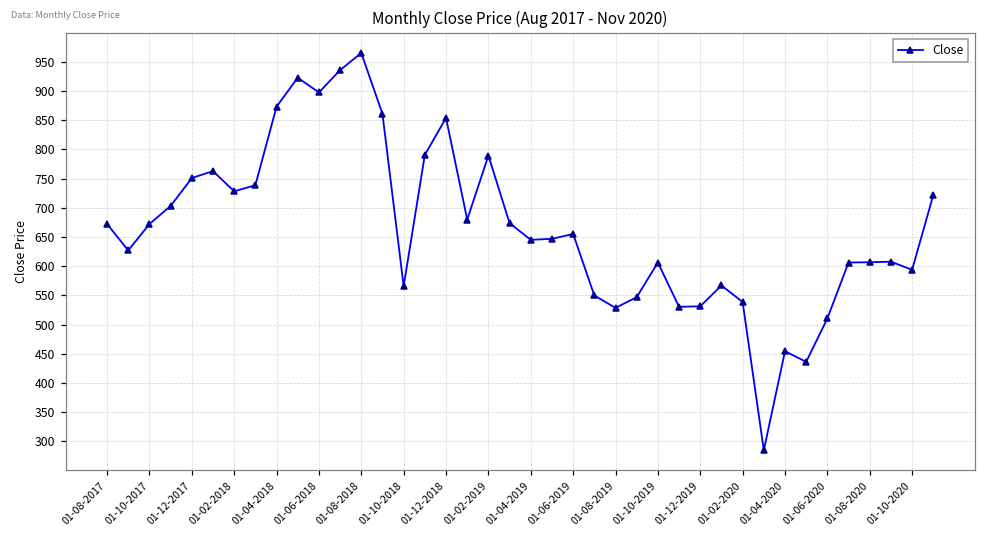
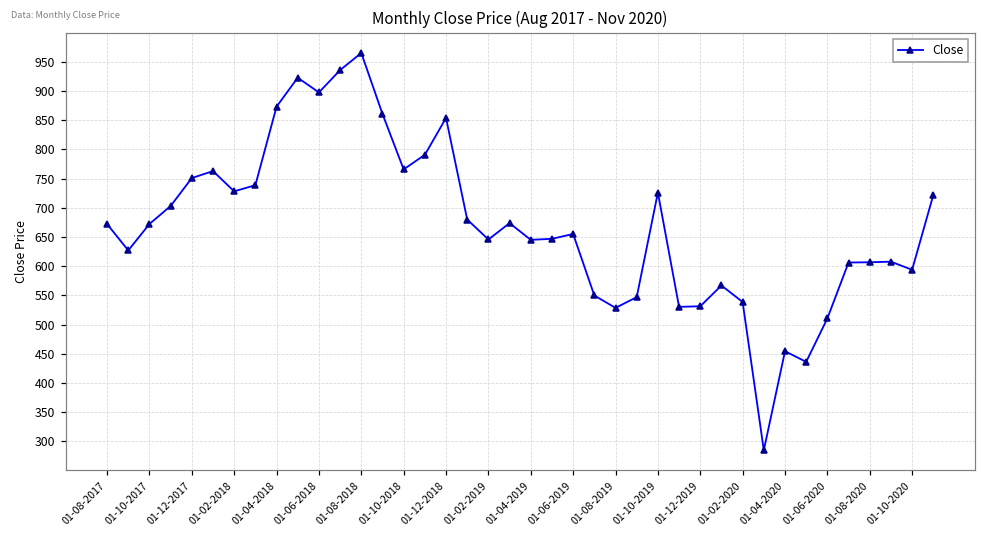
01-10-2018: 570 -> 770
01-02-2019: 790 -> 650
01-10-2019: 610 -> 730
